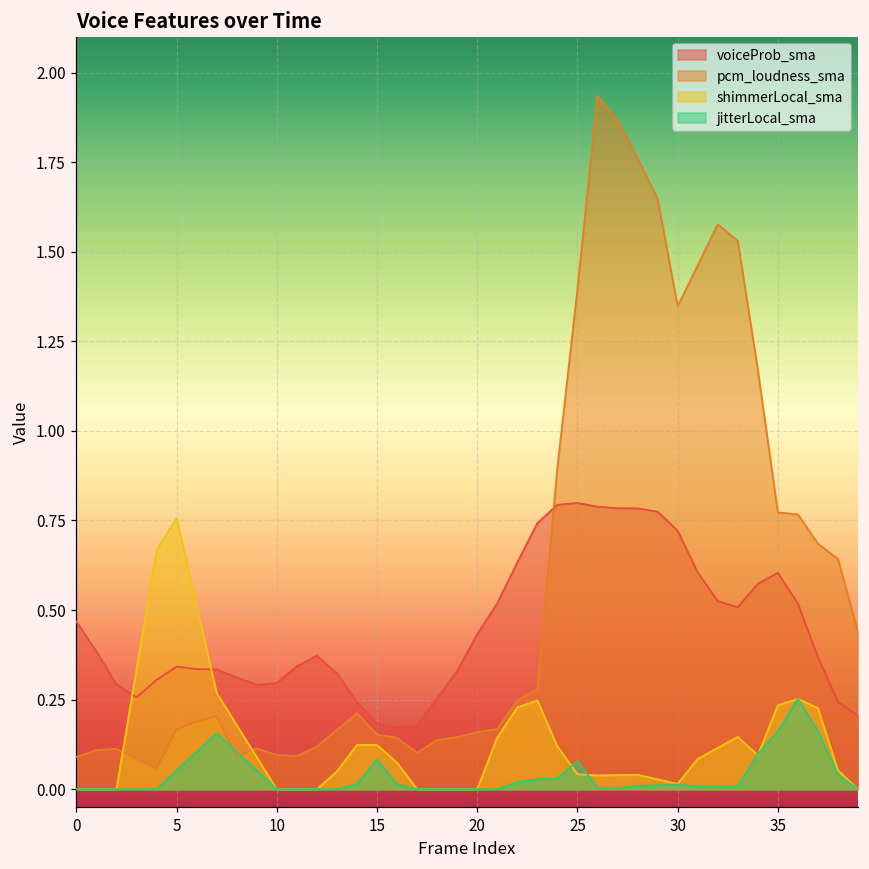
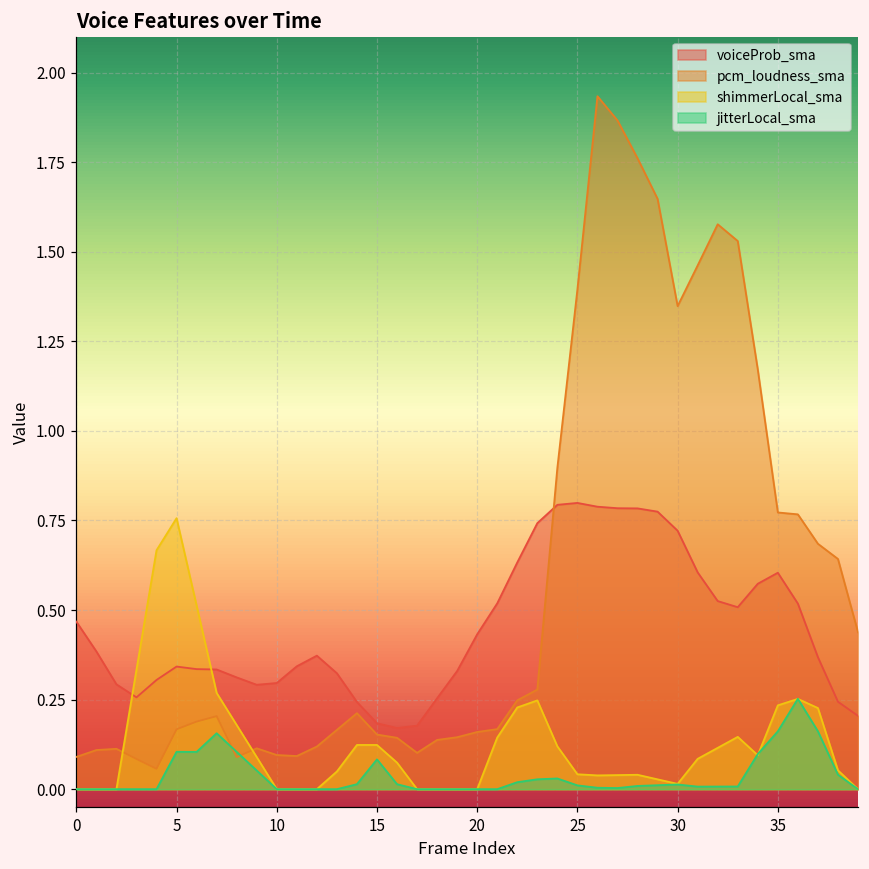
jitterLocal_sma, 5: 0.05 -> 0.10
jitterLocal_sma, 25: 0.08 -> 0.01
